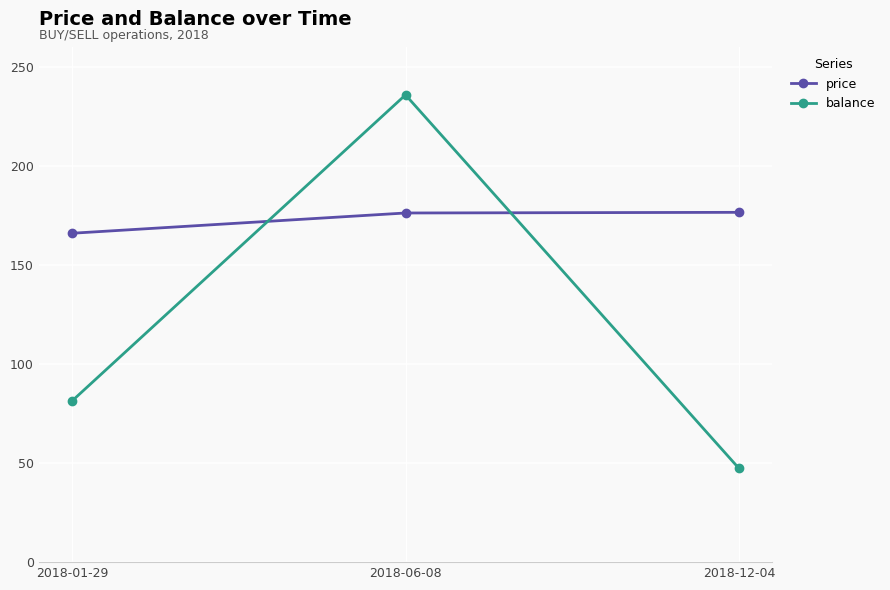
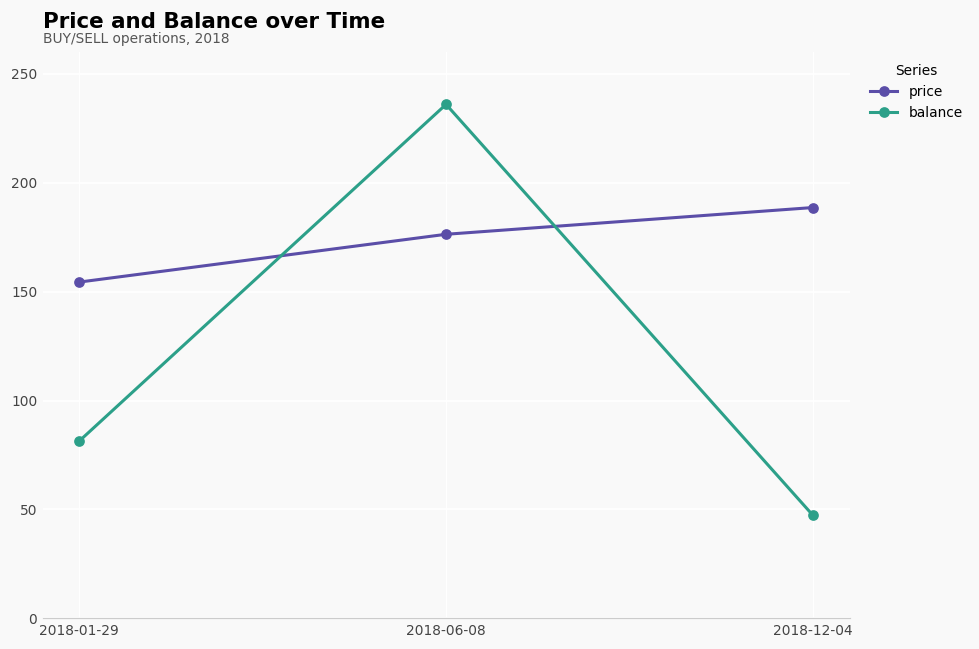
price, 2018-01-29: 166 -> 154
price, 2018-12-04: 177 -> 189
